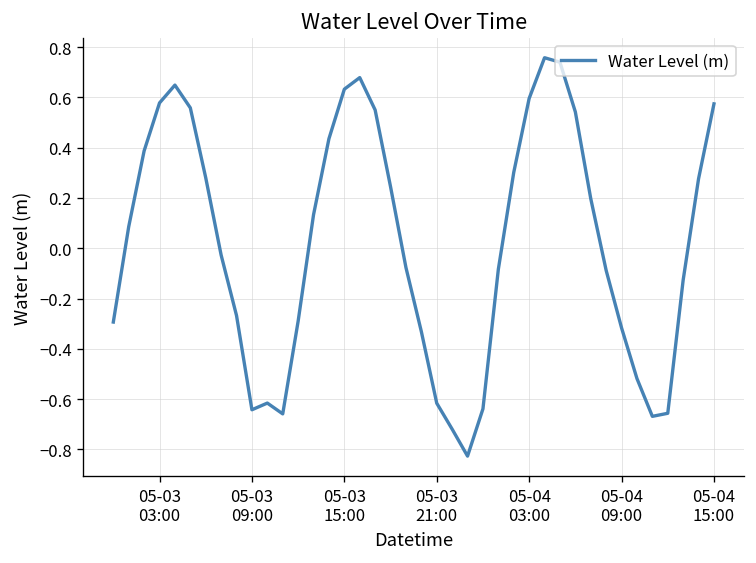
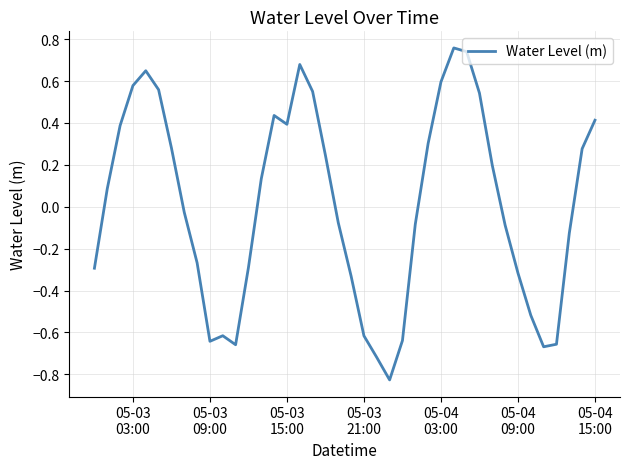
05-03 15:00: 0.63 -> 0.39
05-04 15:00: 0.57 -> 0.41
